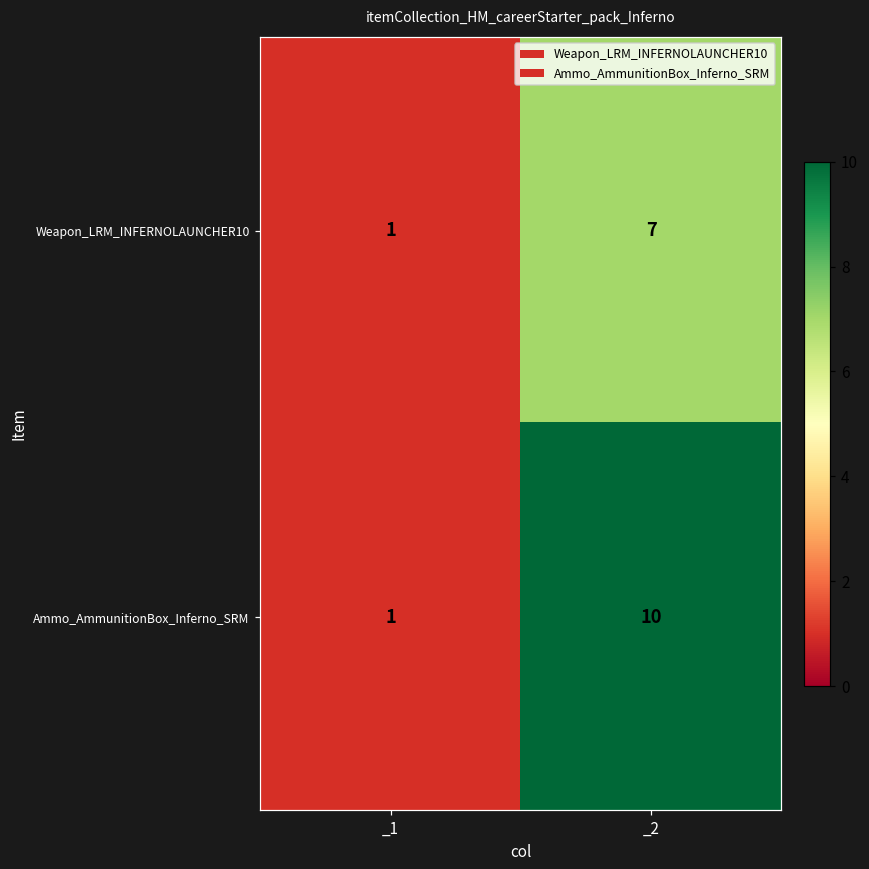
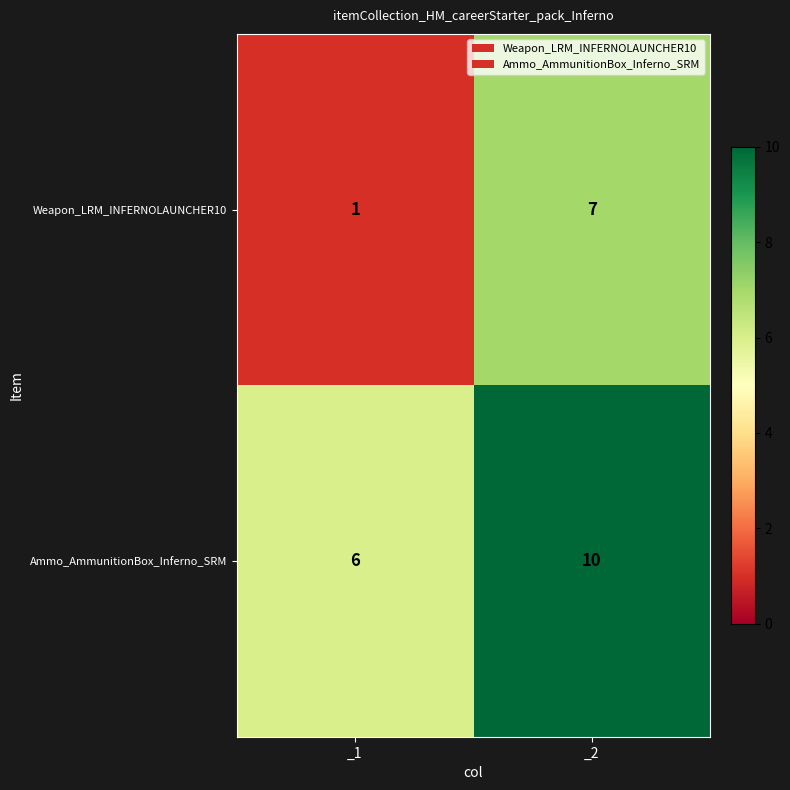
Ammo_AmmunitionBox_Inferno_SRM, _1: 1 -> 6
